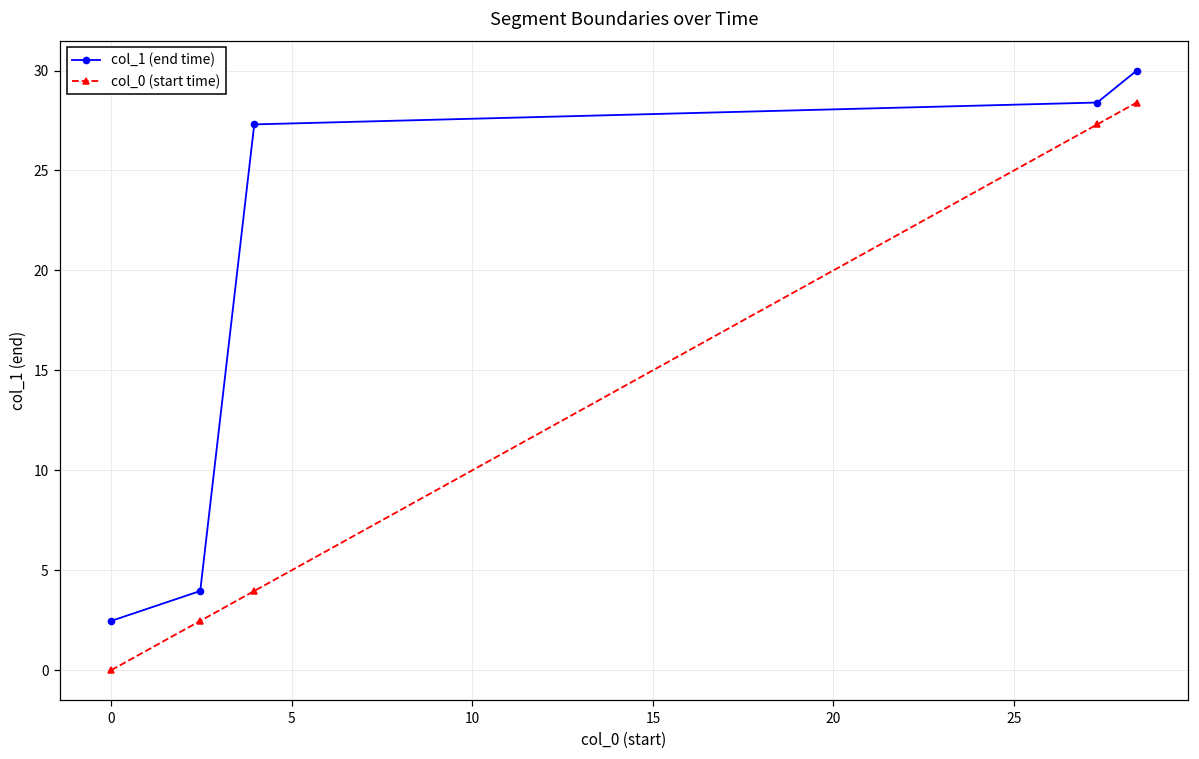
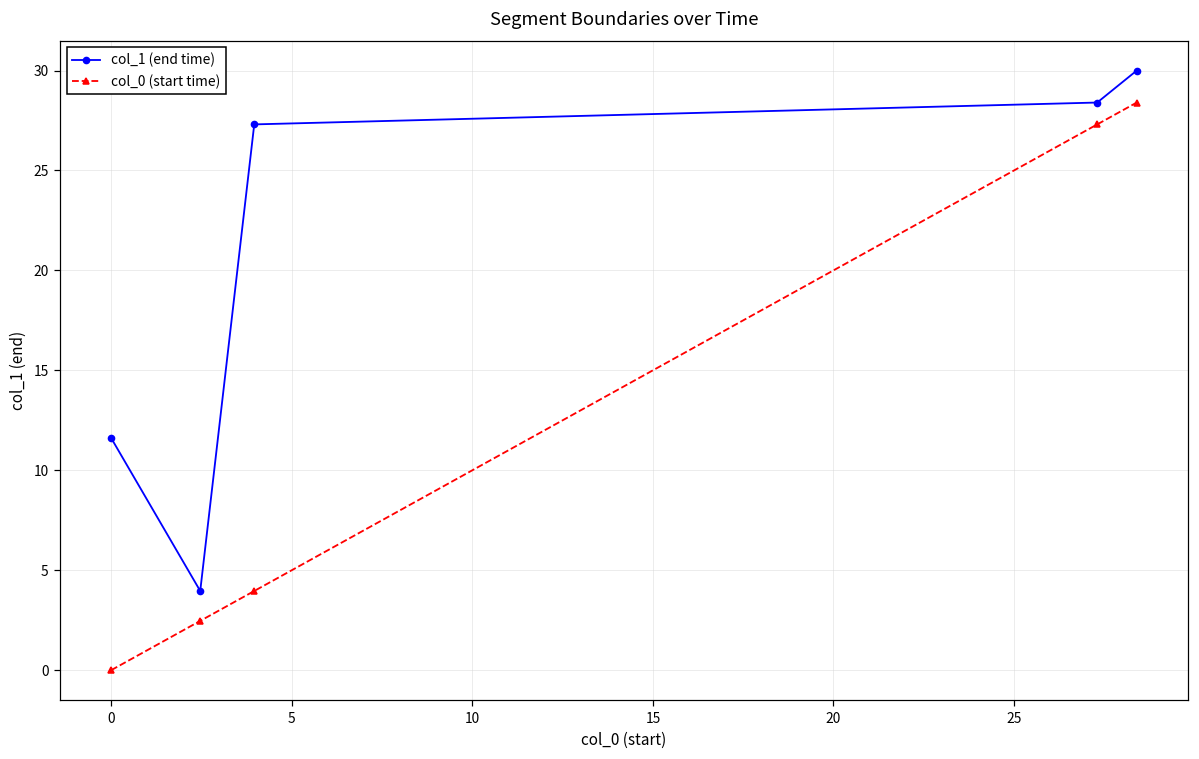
col_1 (end time), 0: 2.5 -> 11.6
